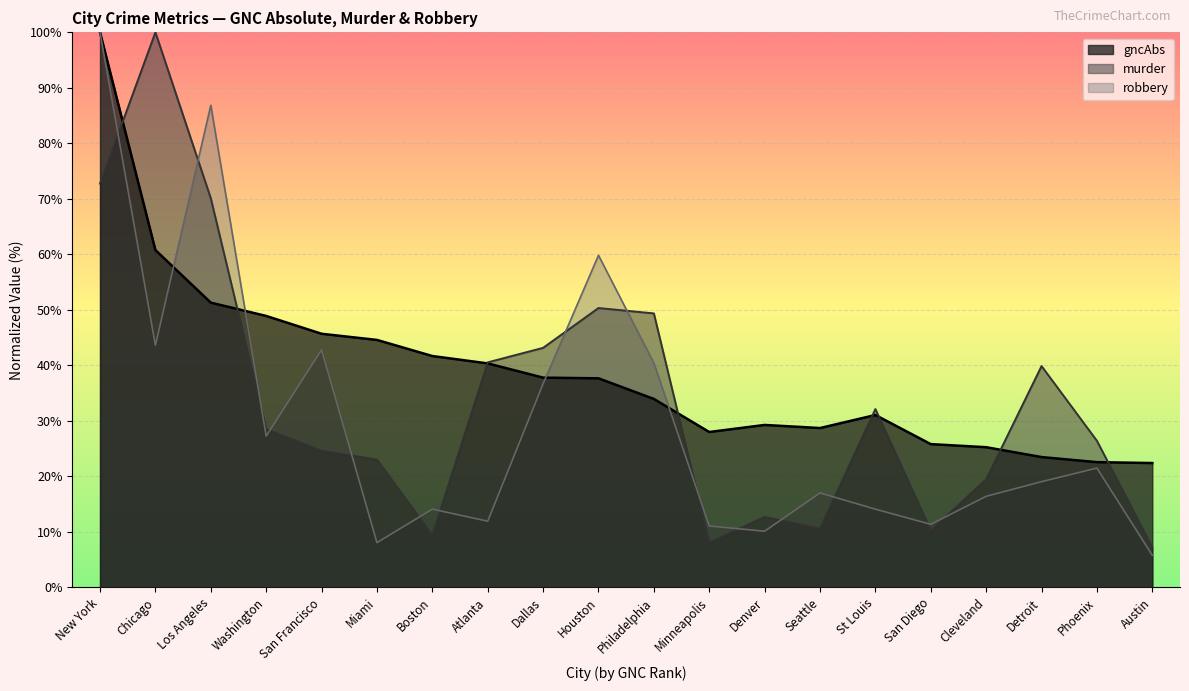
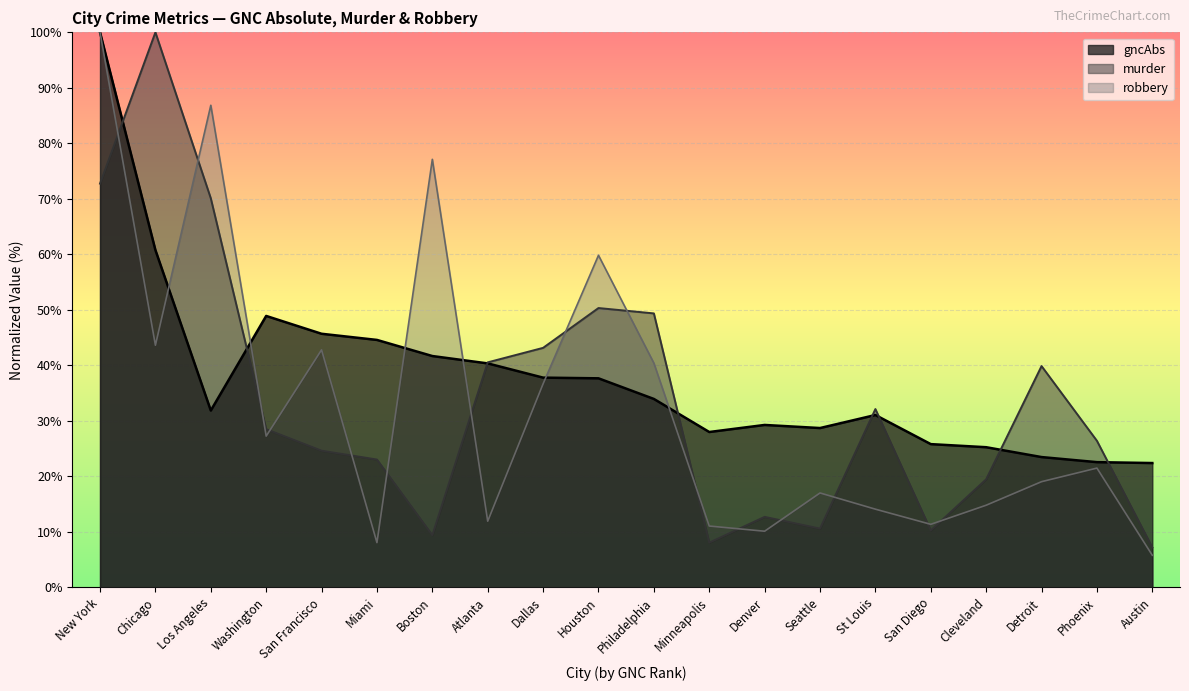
gncAbs, Los Angeles: 51% -> 32%
robbery, Boston: 14% -> 77%
robbery, Cleveland: 16% -> 15%
